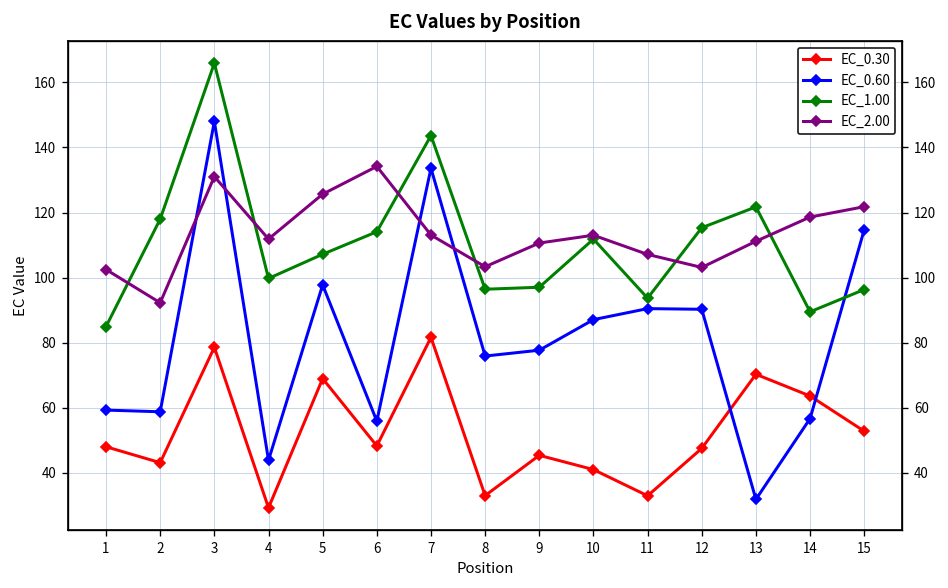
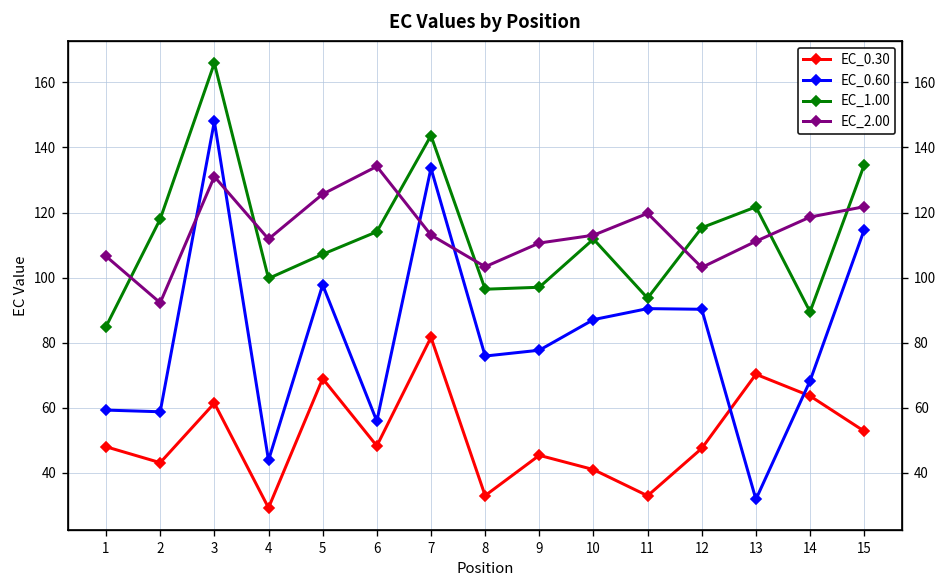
EC_2.00, 1: 102 -> 107
EC_0.30, 3: 79 -> 61
EC_2.00, 11: 107 -> 120
EC_0.60, 14: 57 -> 68
EC_1.00, 15: 96 -> 135
